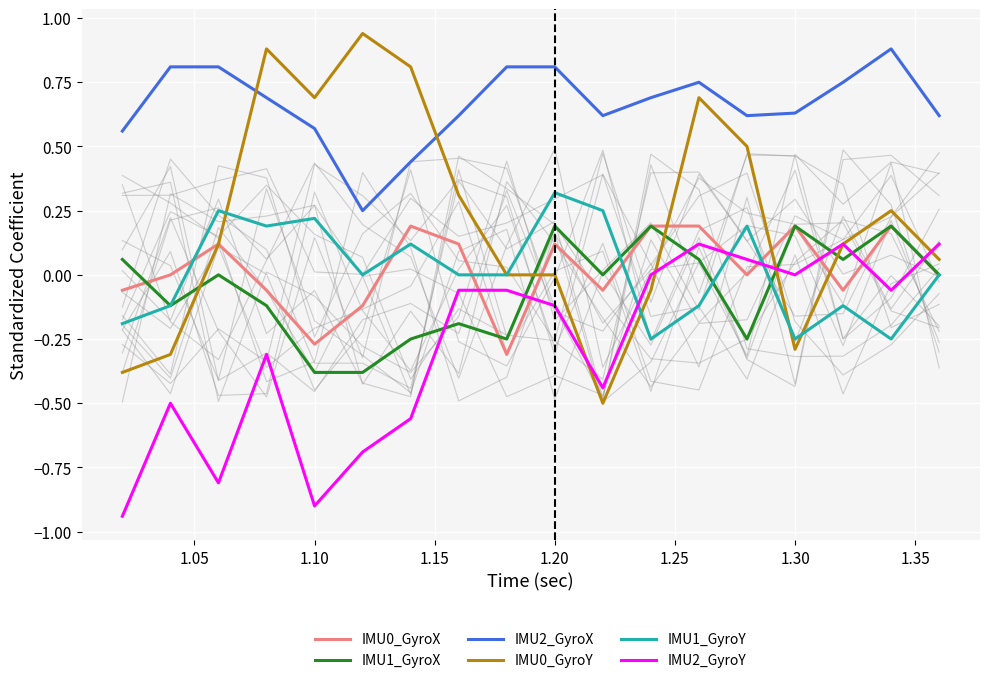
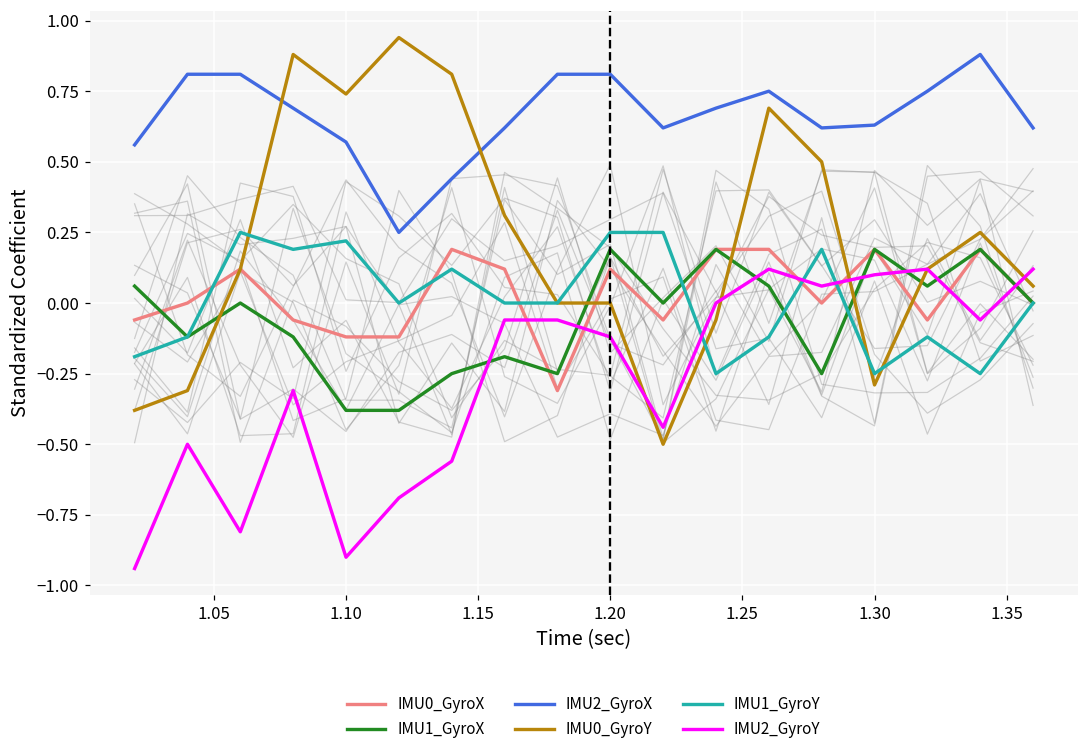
IMU0_GyroX, 1.10: -0.27 -> -0.12
IMU0_GyroY, 1.10: 0.69 -> 0.74
IMU1_GyroY, 1.20: 0.32 -> 0.25
IMU2_GyroY, 1.30: 0.0 -> 0.1
